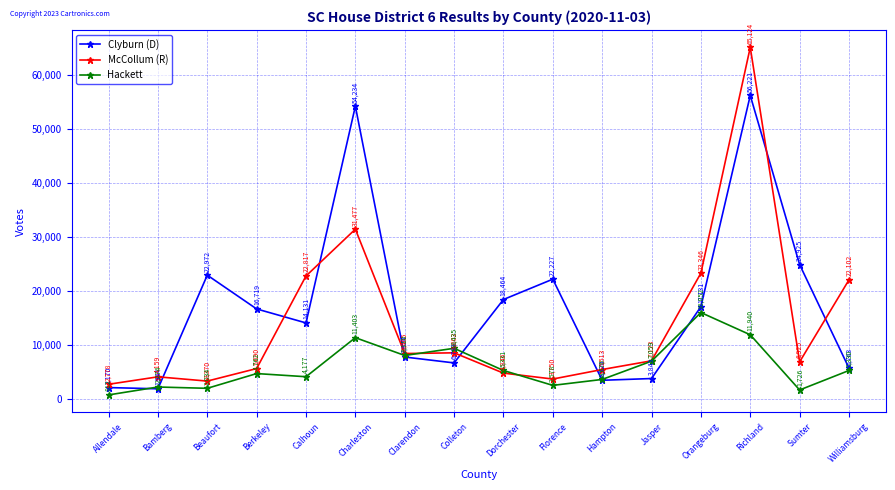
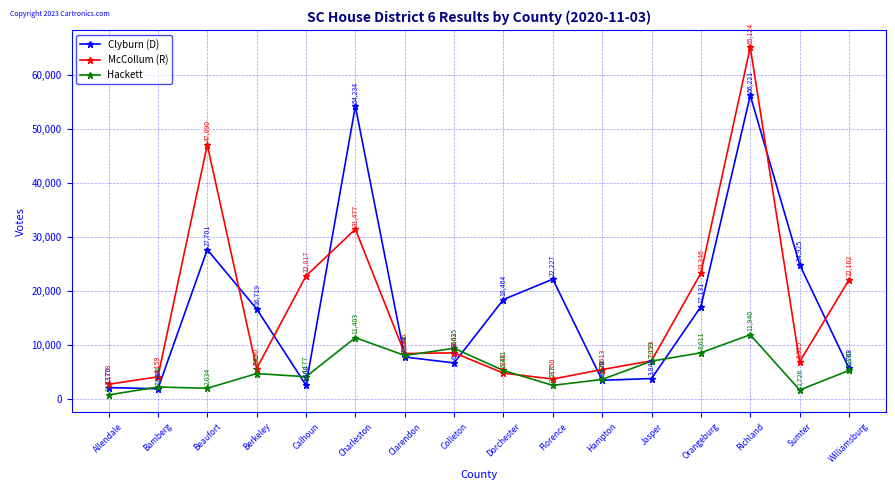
Clyburn (D), Beaufort: 22,972 -> 27,701
McCollum (R), Beaufort: 3,370 -> 47,090
Clyburn (D), Calhoun: 14,131 -> 2,608
Hackett, Orangeburg: 16,052 -> 8,611
